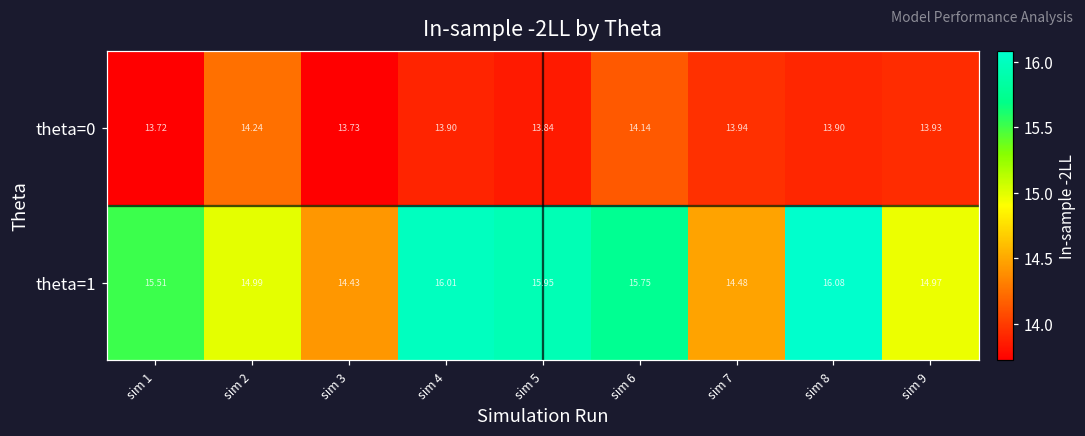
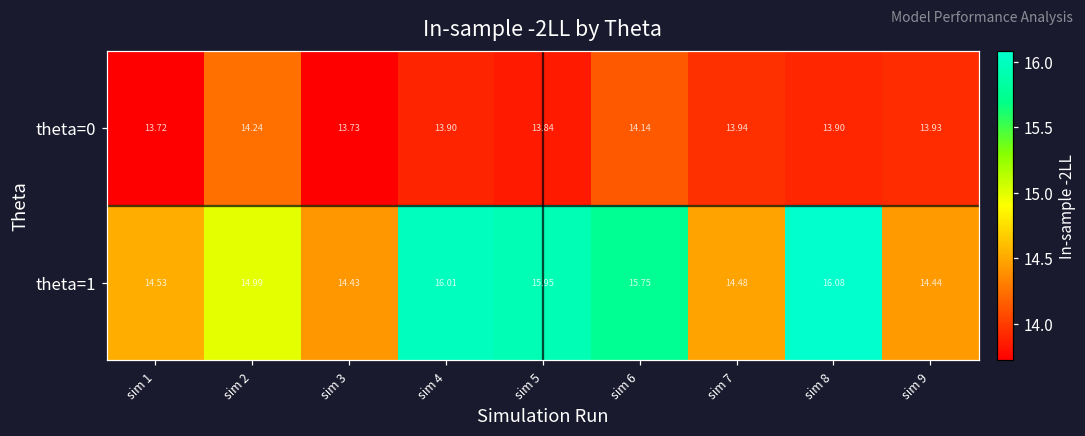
theta=1, sim 1: 15.51 -> 14.53
theta=1, sim 9: 14.97 -> 14.44
